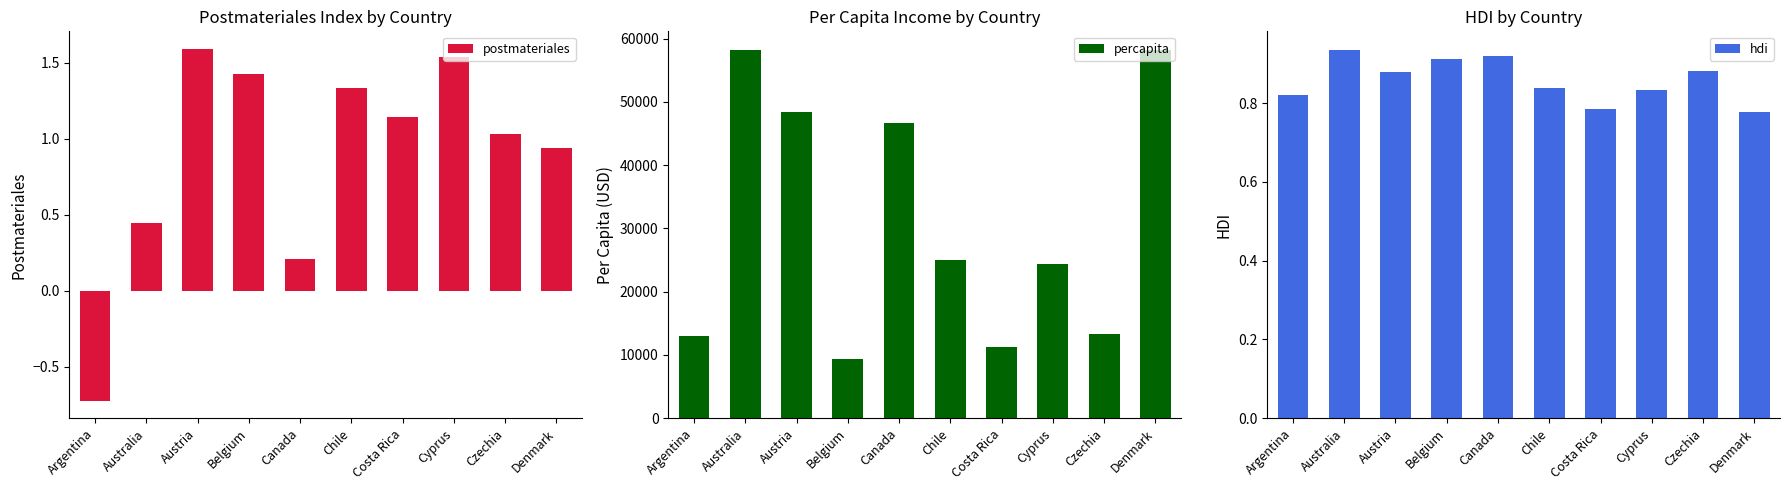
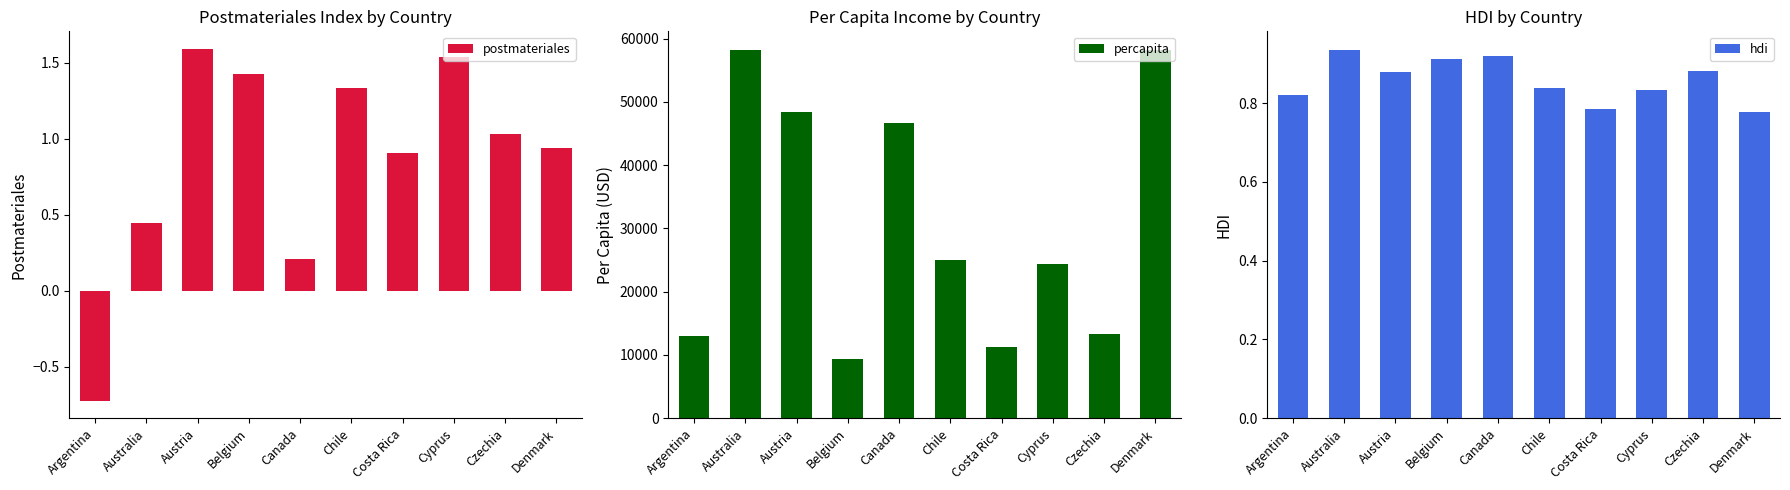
Postmateriales Index by Country, Costa Rica: 1.14 -> 0.91
